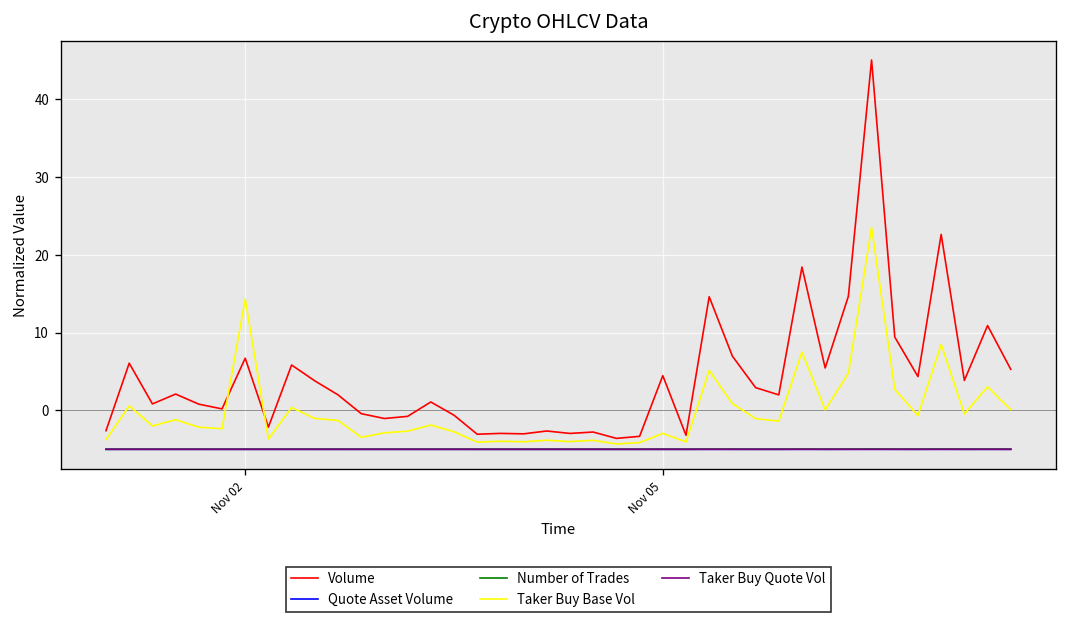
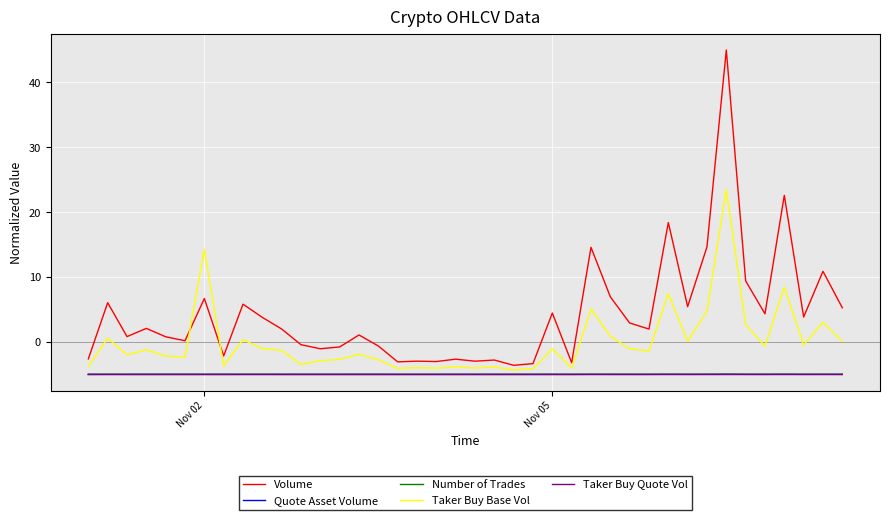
Taker Buy Base Vol, Nov 05: -3 -> -1
